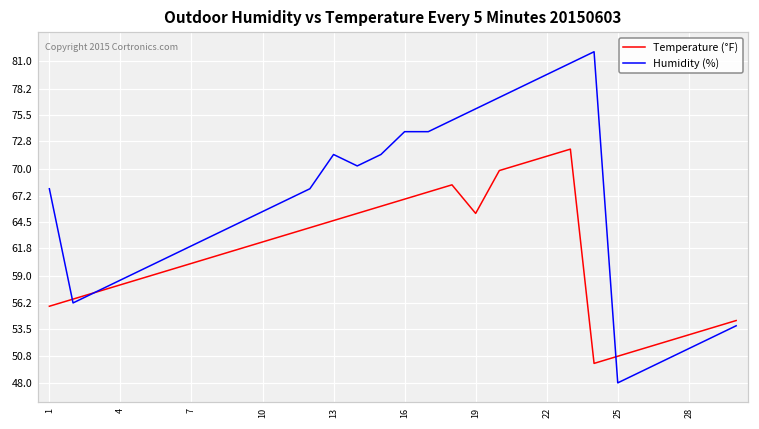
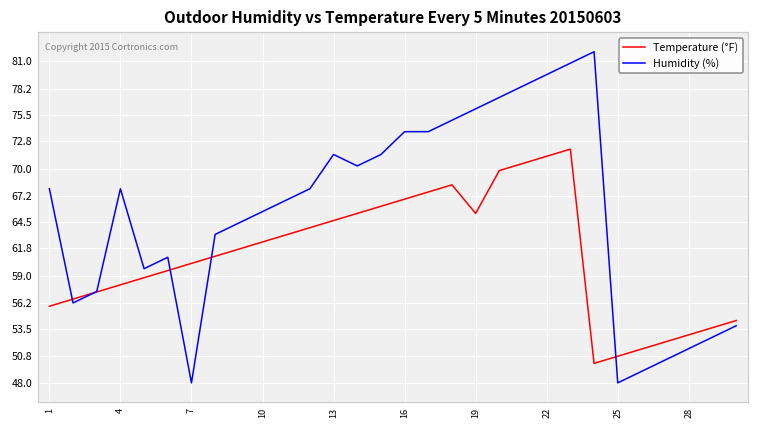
Humidity (%), 4: 59 -> 68
Humidity (%), 7: 62 -> 48
